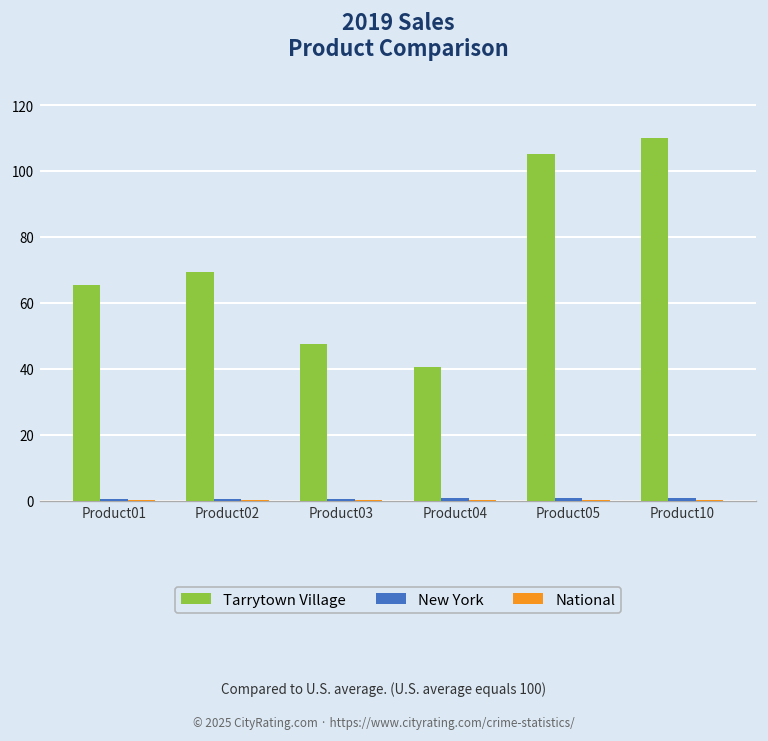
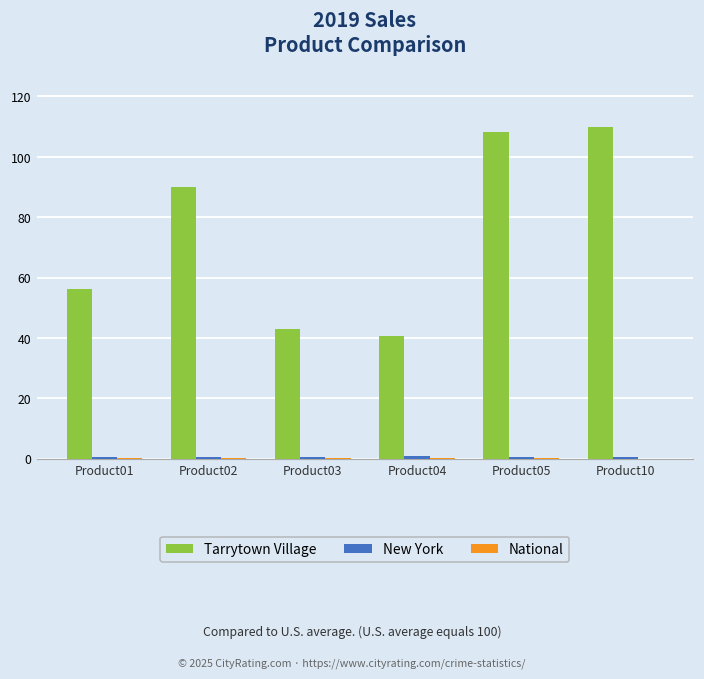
Tarrytown Village, Product01: 65 -> 56
Tarrytown Village, Product02: 69 -> 90
Tarrytown Village, Product03: 48 -> 43
Tarrytown Village, Product05: 105 -> 108
